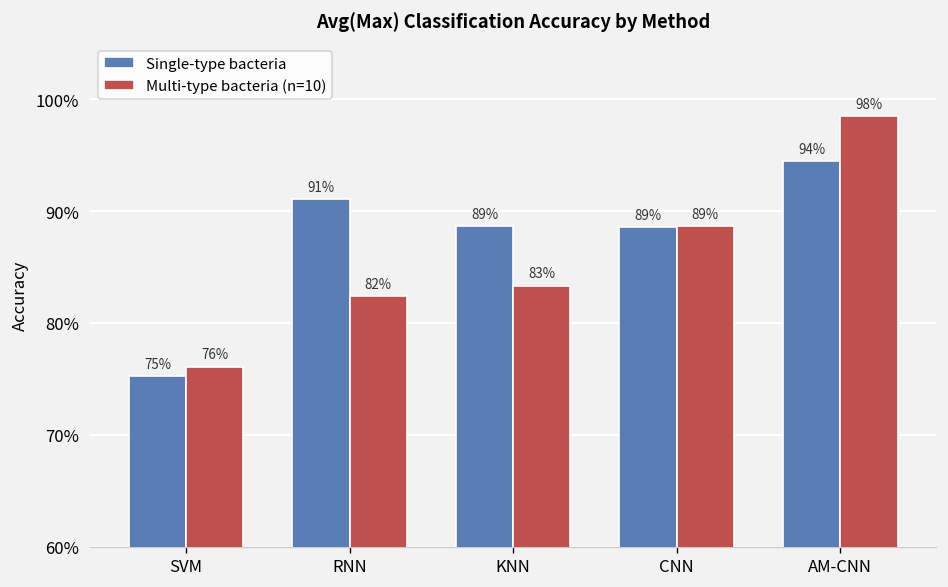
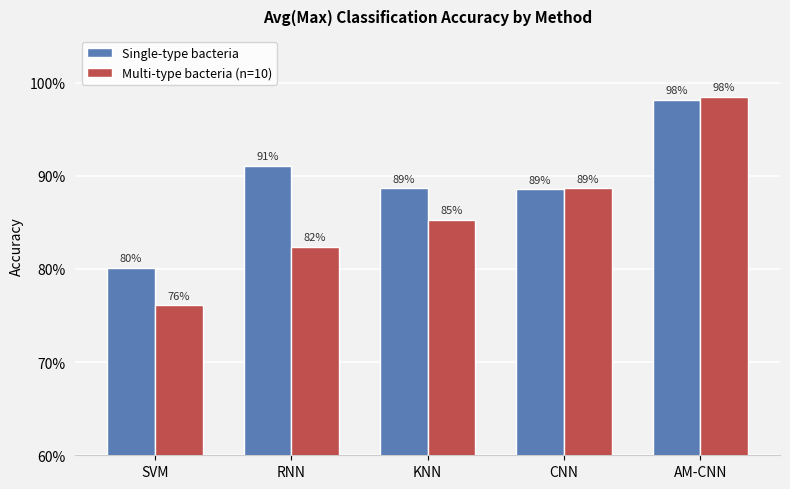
Single-type bacteria, SVM: 75% -> 80%
Multi-type bacteria (n=10), KNN: 83% -> 85%
Single-type bacteria, AM-CNN: 94% -> 98%
